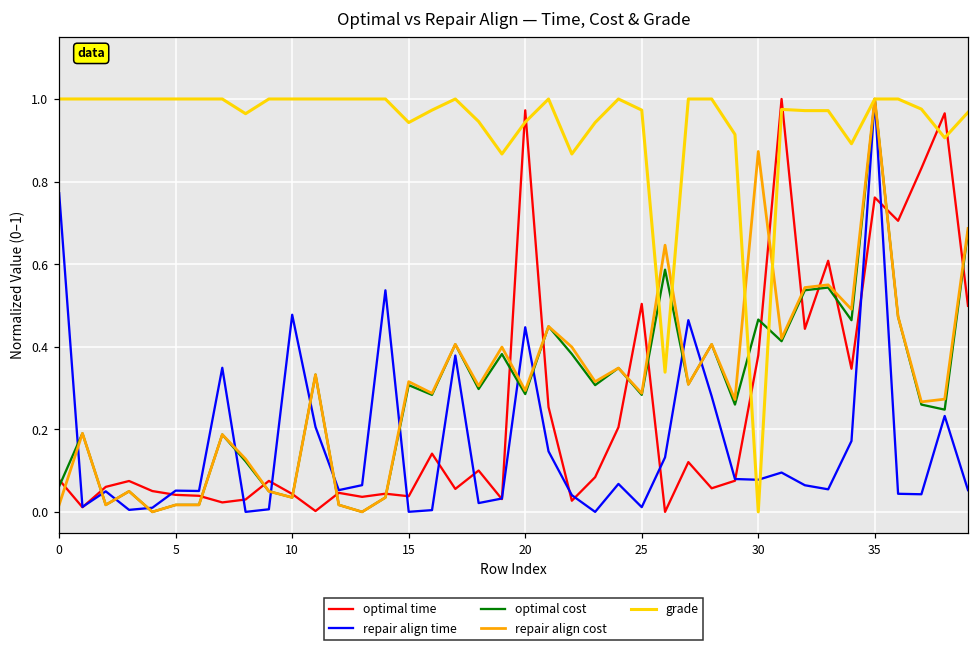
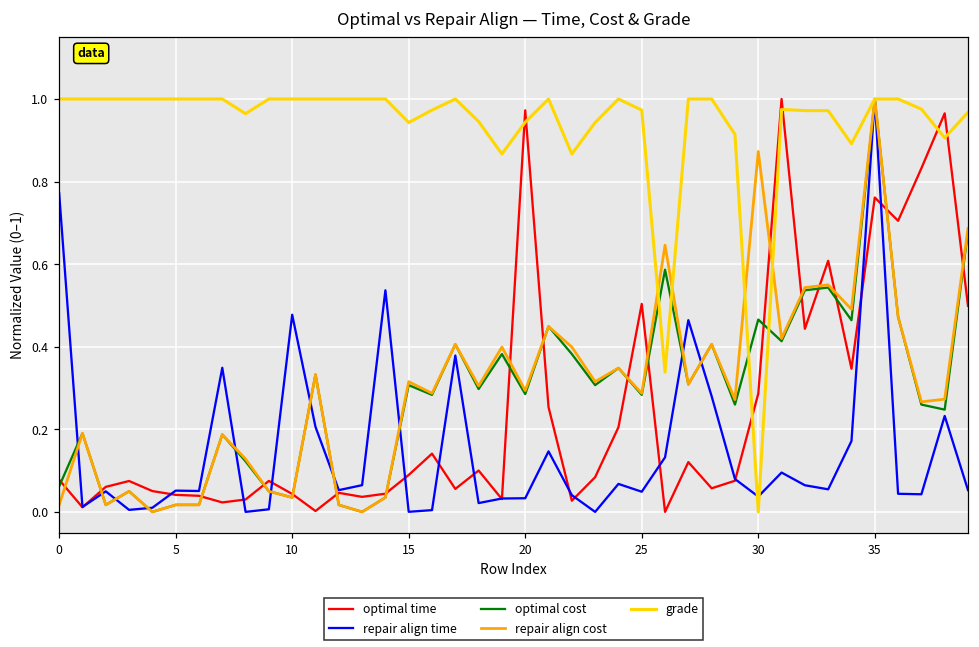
optimal time, 15: 0.04 -> 0.09
repair align time, 20: 0.45 -> 0.03
repair align time, 25: 0.01 -> 0.05
optimal time, 30: 0.38 -> 0.29
repair align time, 30: 0.08 -> 0.04
